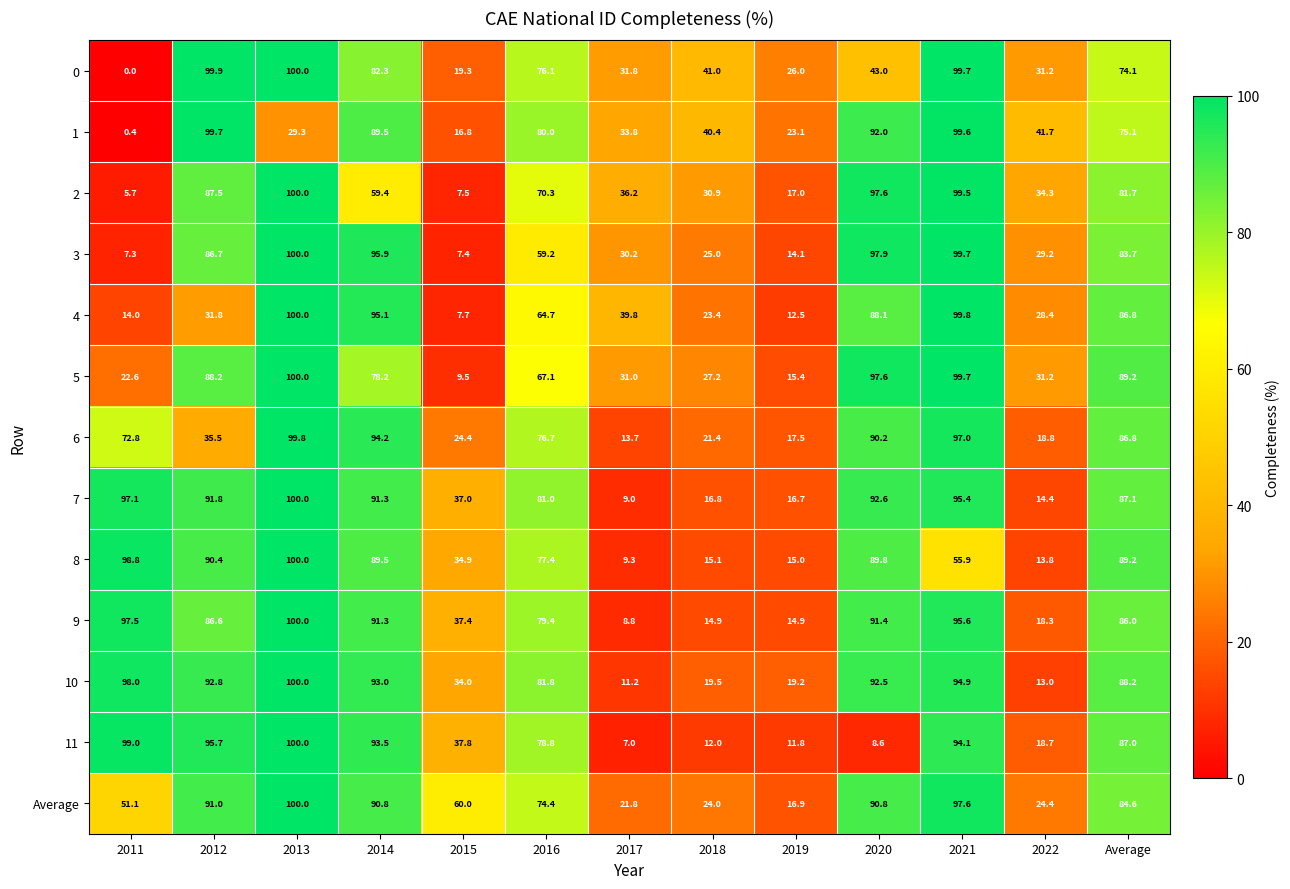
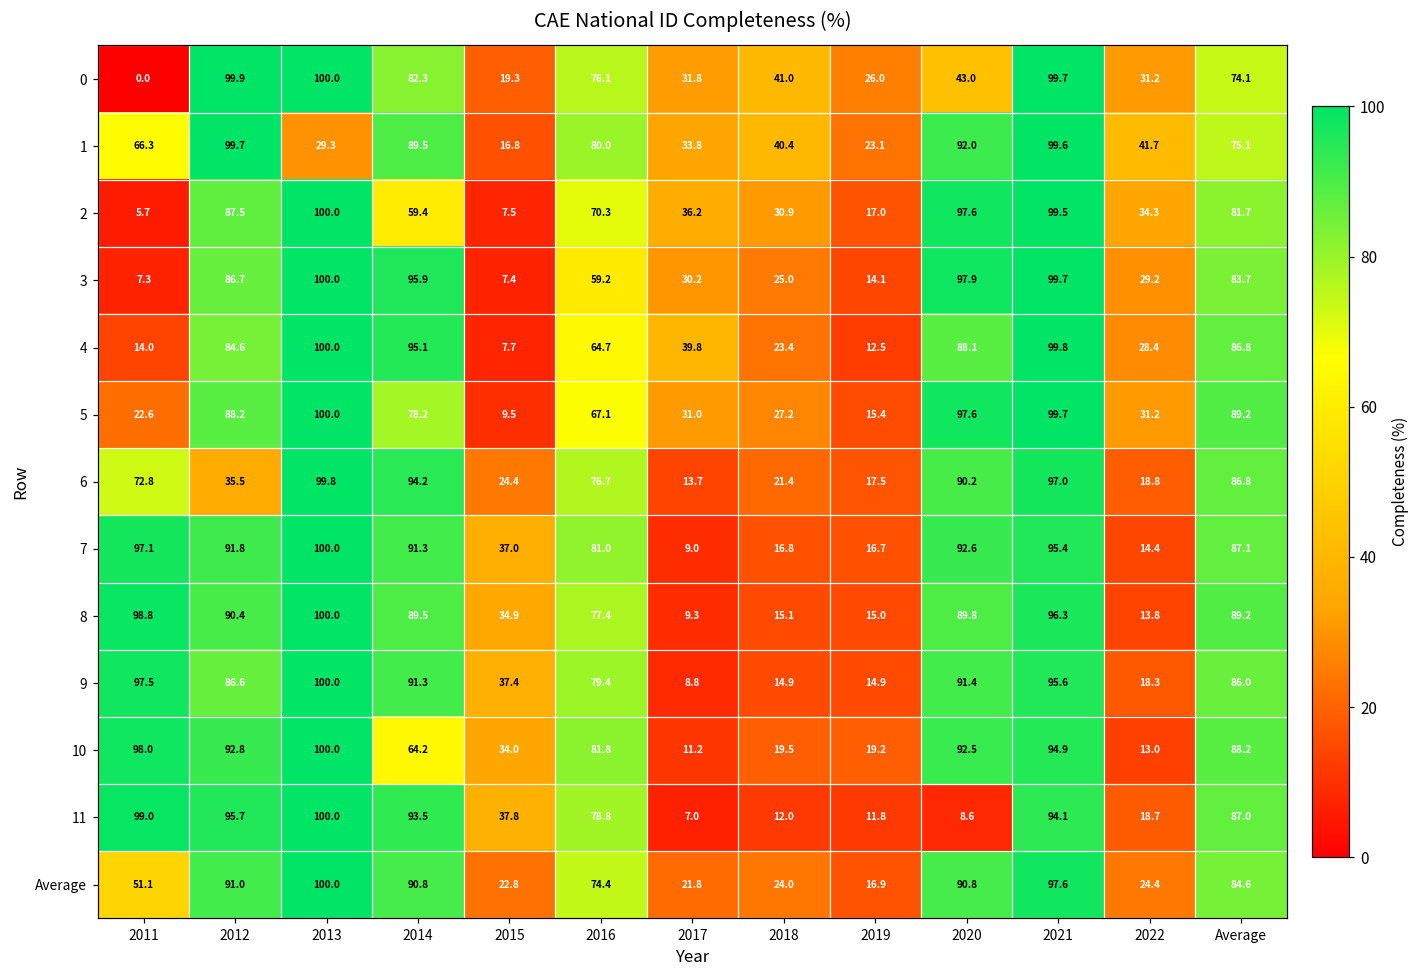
1, 2011: 0.4 -> 66.3
4, 2012: 31.8 -> 84.6
8, 2021: 55.9 -> 96.3
10, 2014: 93.0 -> 64.2
Average, 2015: 60.0 -> 22.8
